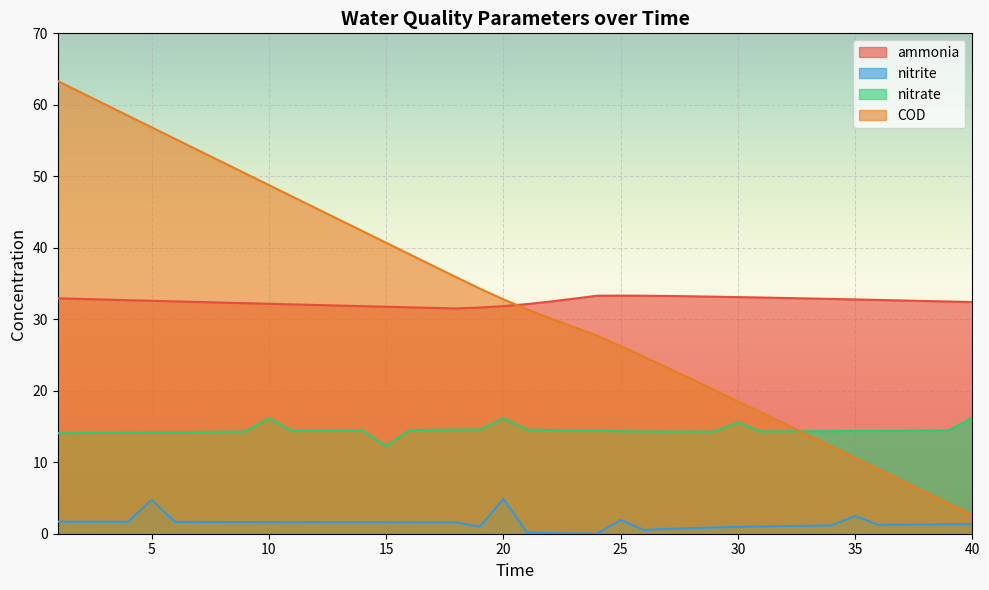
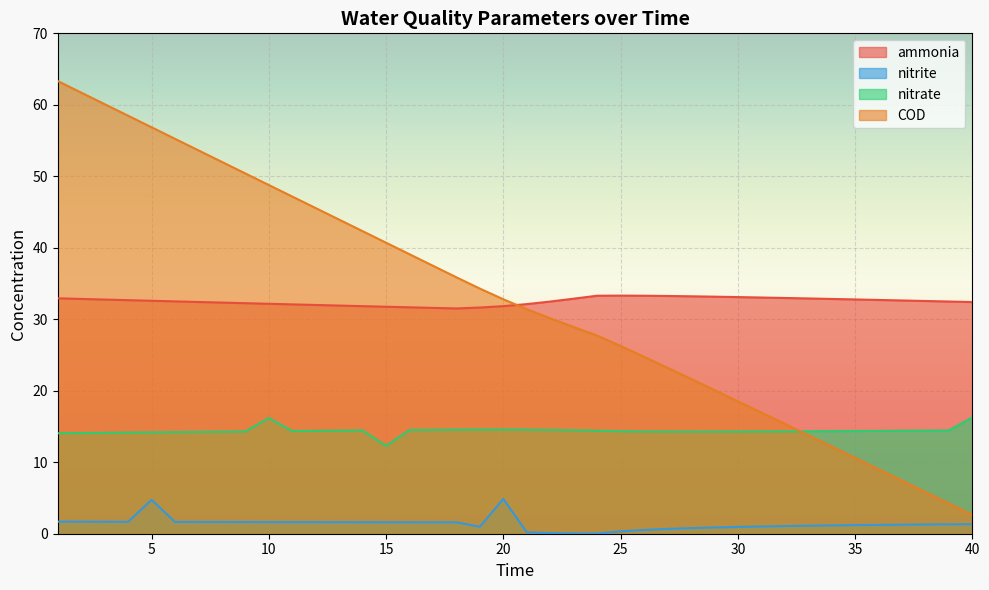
nitrate, 20: 16 -> 15
nitrite, 25: 2 -> 0
nitrate, 30: 16 -> 14
nitrite, 35: 2 -> 1
